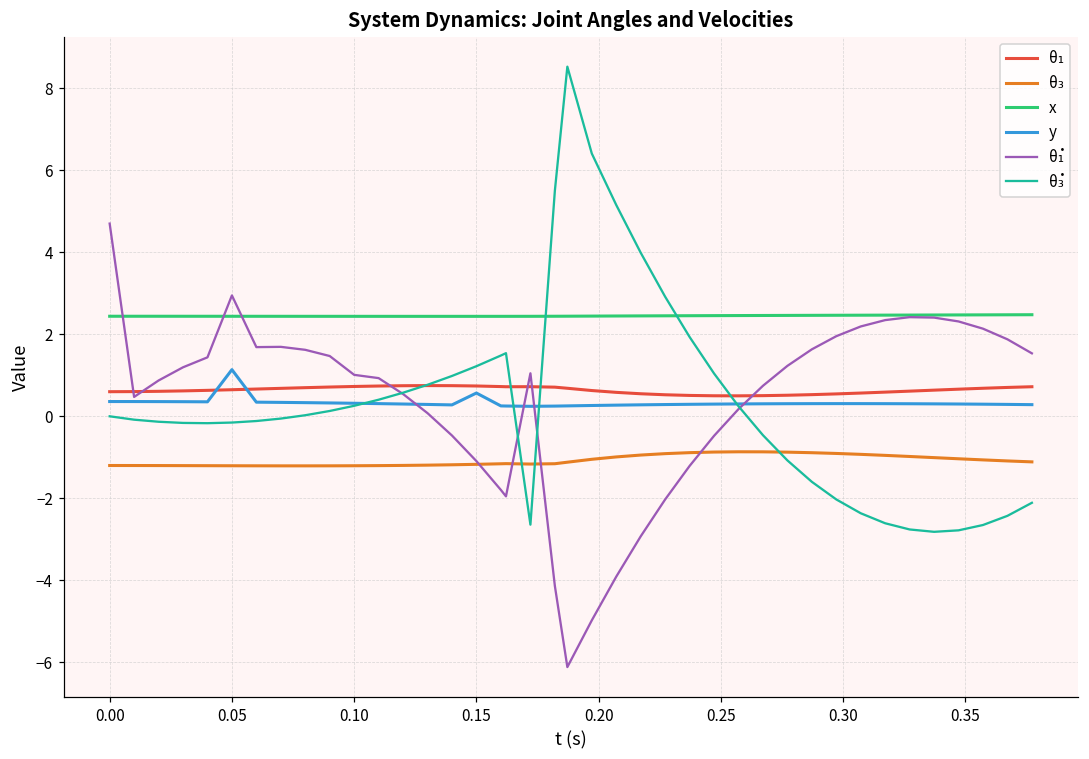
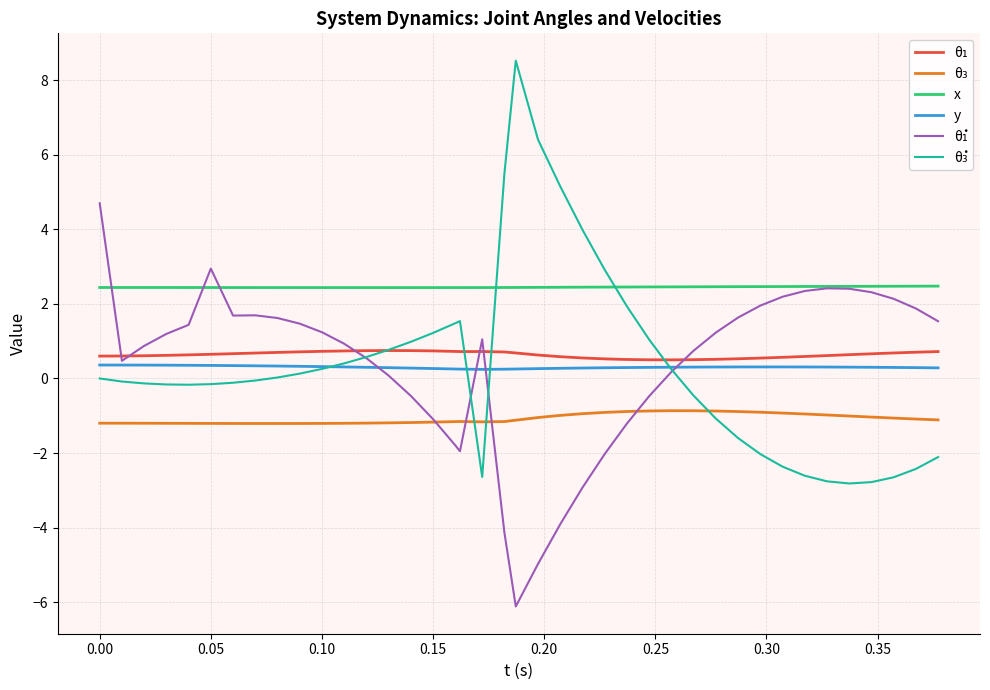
y, 0.05: 1.1 -> 0.3
θ̇₁, 0.10: 1.0 -> 1.2
y, 0.15: 0.6 -> 0.3
